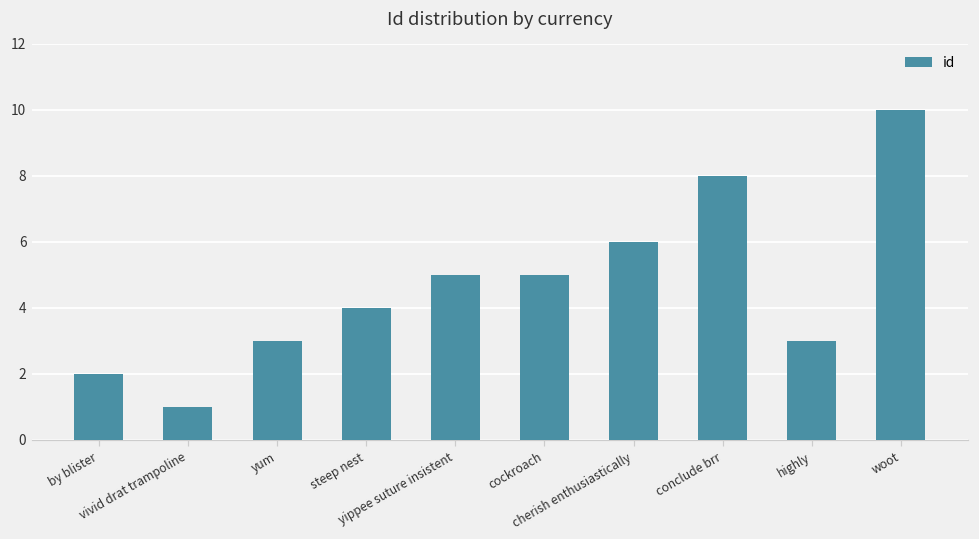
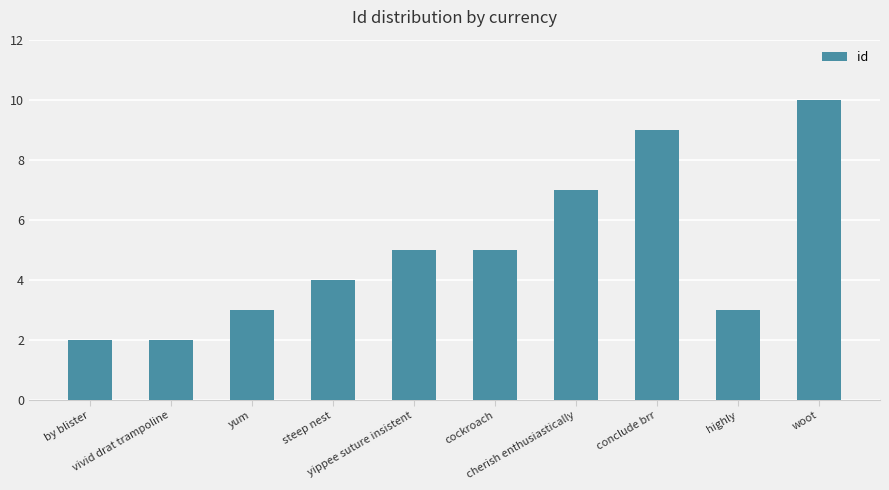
vivid drat trampoline: 1 -> 2
cherish enthusiastically: 6 -> 7
conclude brr: 8 -> 9
